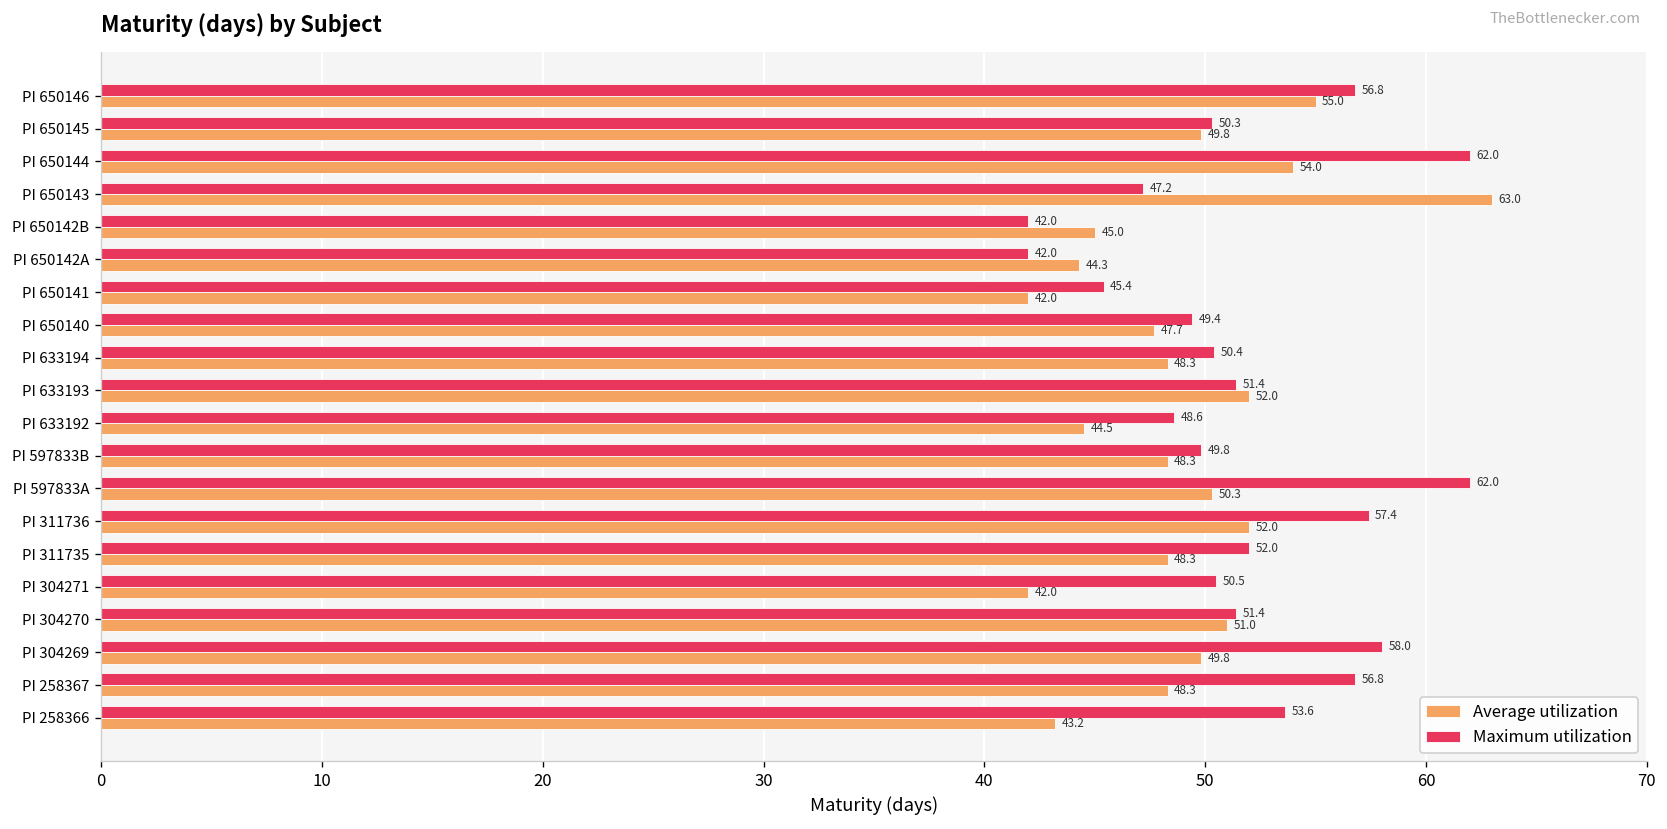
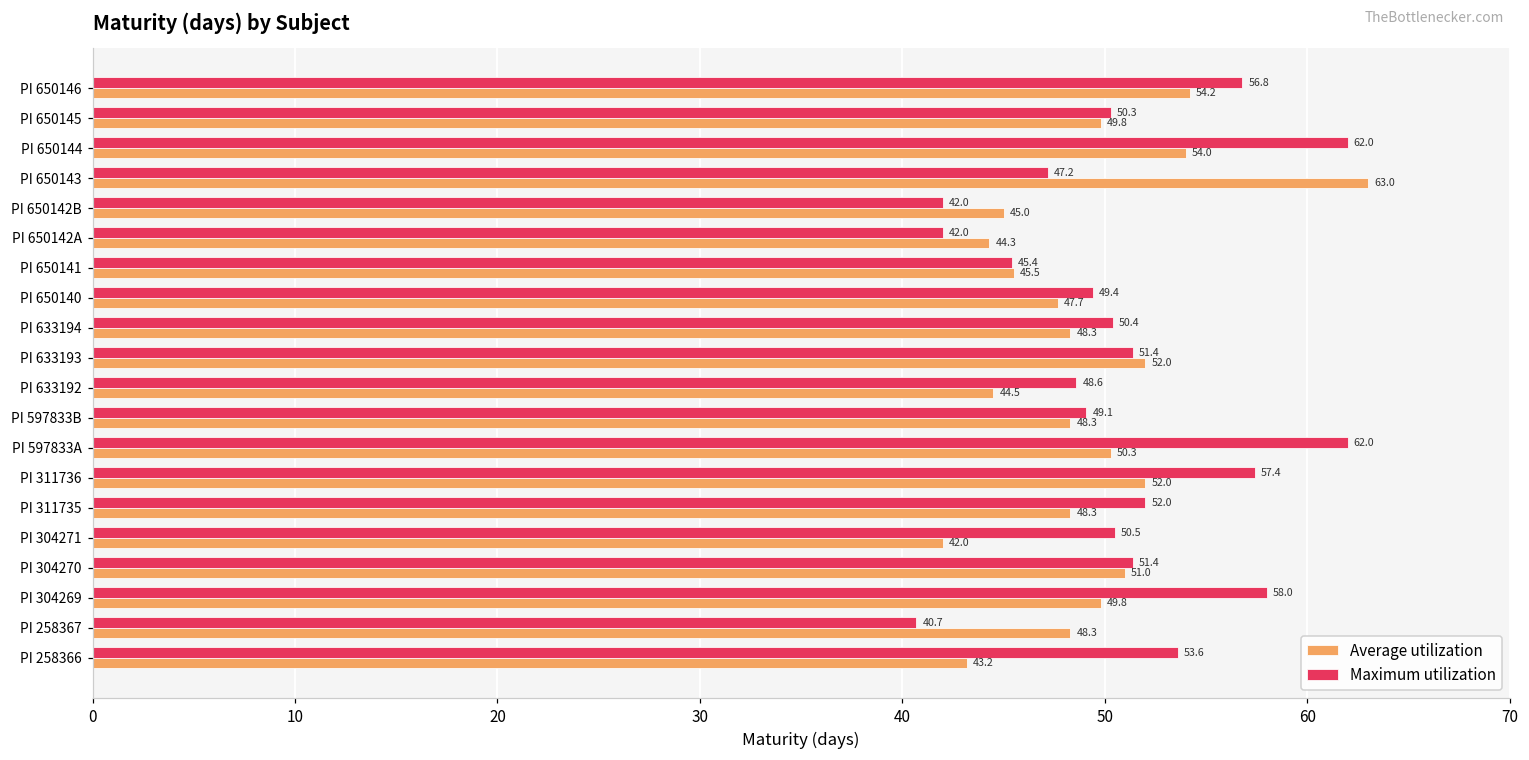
Average utilization, PI 650146: 55.0 -> 54.2
Average utilization, PI 650141: 42.0 -> 45.5
Maximum utilization, PI 597833B: 49.8 -> 49.1
Maximum utilization, PI 258367: 56.8 -> 40.7
